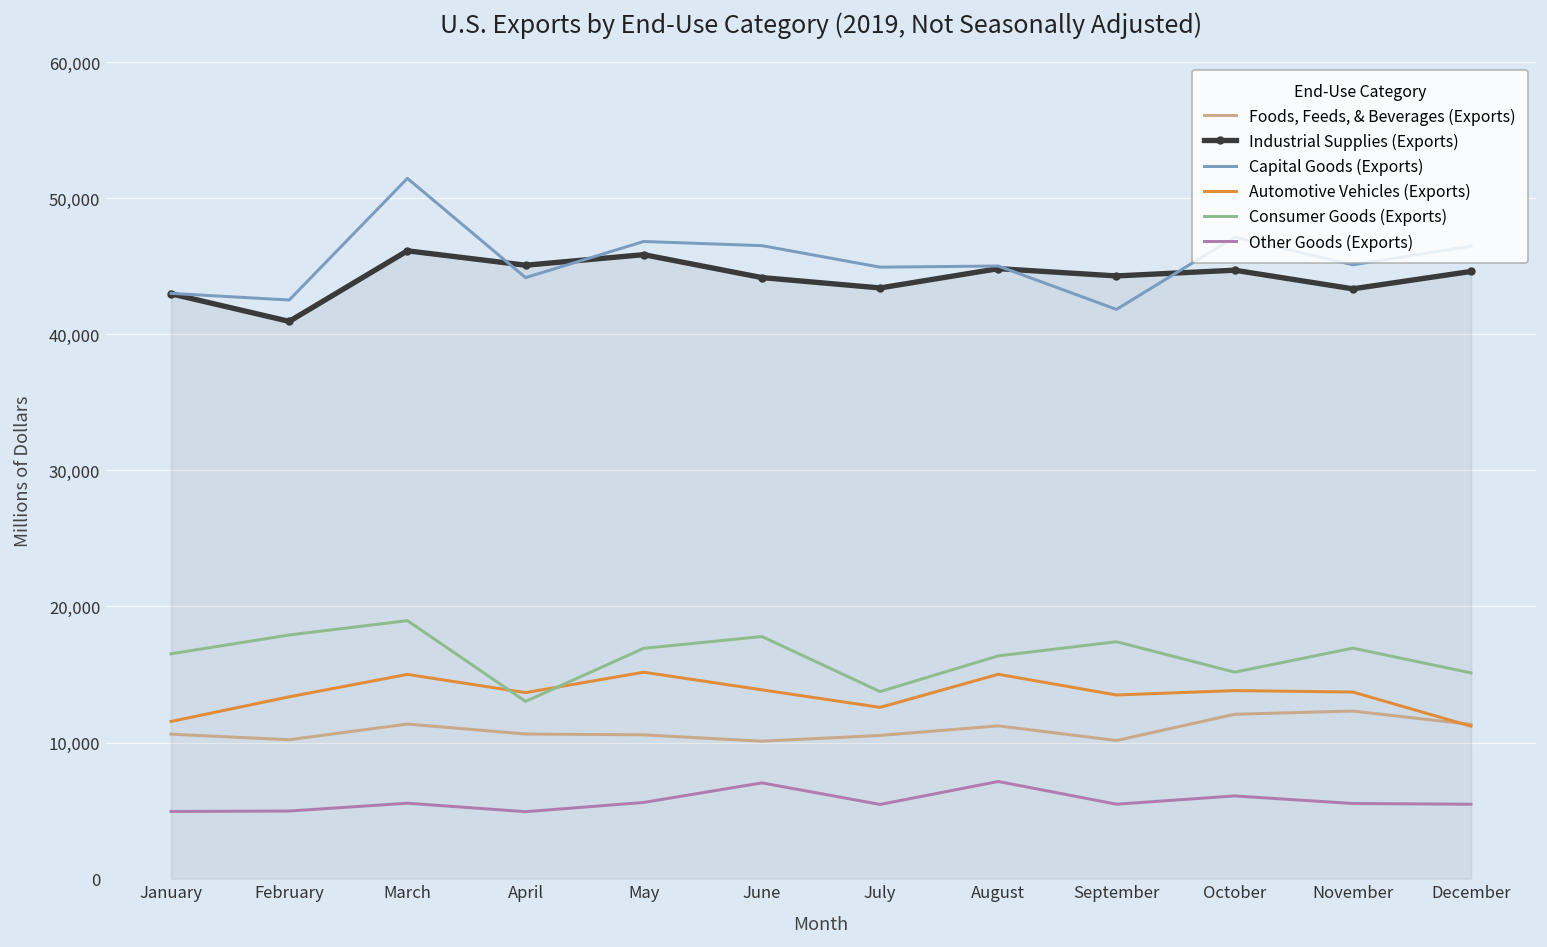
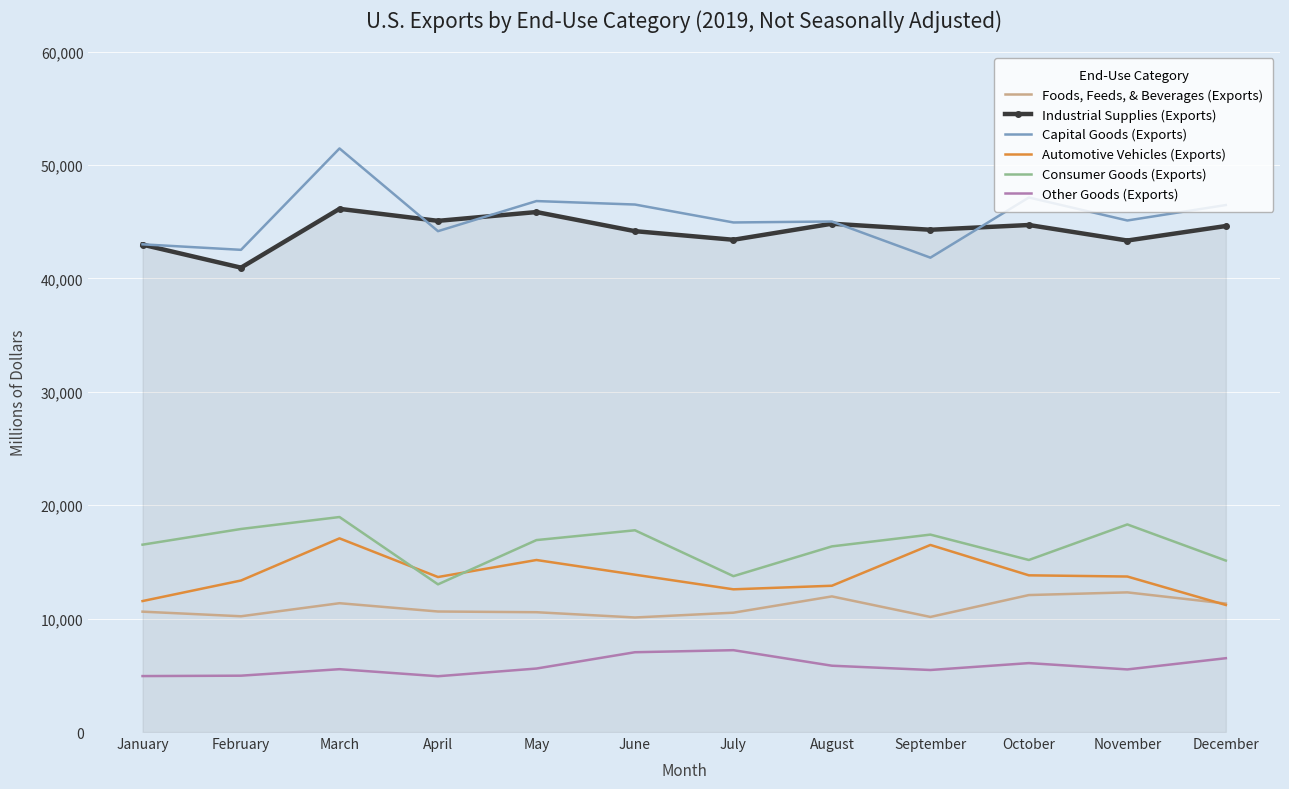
Automotive Vehicles (Exports), March: 15,000 -> 17,100
Other Goods (Exports), July: 5,500 -> 7,200
Foods, Feeds, & Beverages (Exports), August: 11,200 -> 12,000
Automotive Vehicles (Exports), August: 15,000 -> 12,900
Other Goods (Exports), August: 7,100 -> 5,800
Automotive Vehicles (Exports), September: 13,500 -> 16,500
Consumer Goods (Exports), November: 16,900 -> 18,300
Other Goods (Exports), December: 5,500 -> 6,500
